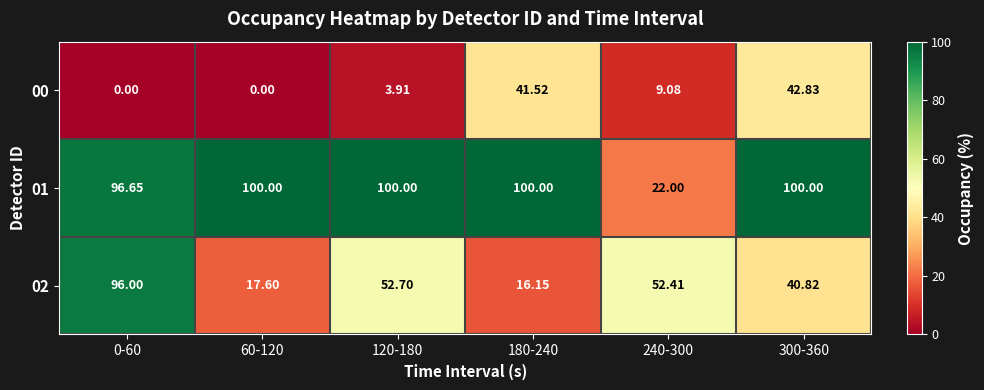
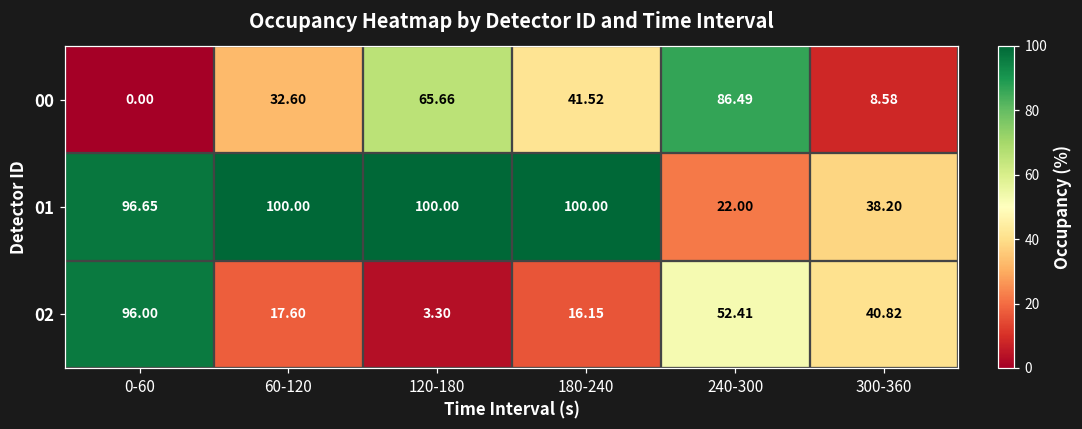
00, 60-120: 0.00 -> 32.60
00, 120-180: 3.91 -> 65.66
00, 240-300: 9.08 -> 86.49
00, 300-360: 42.83 -> 8.58
01, 300-360: 100.00 -> 38.20
02, 120-180: 52.70 -> 3.30
